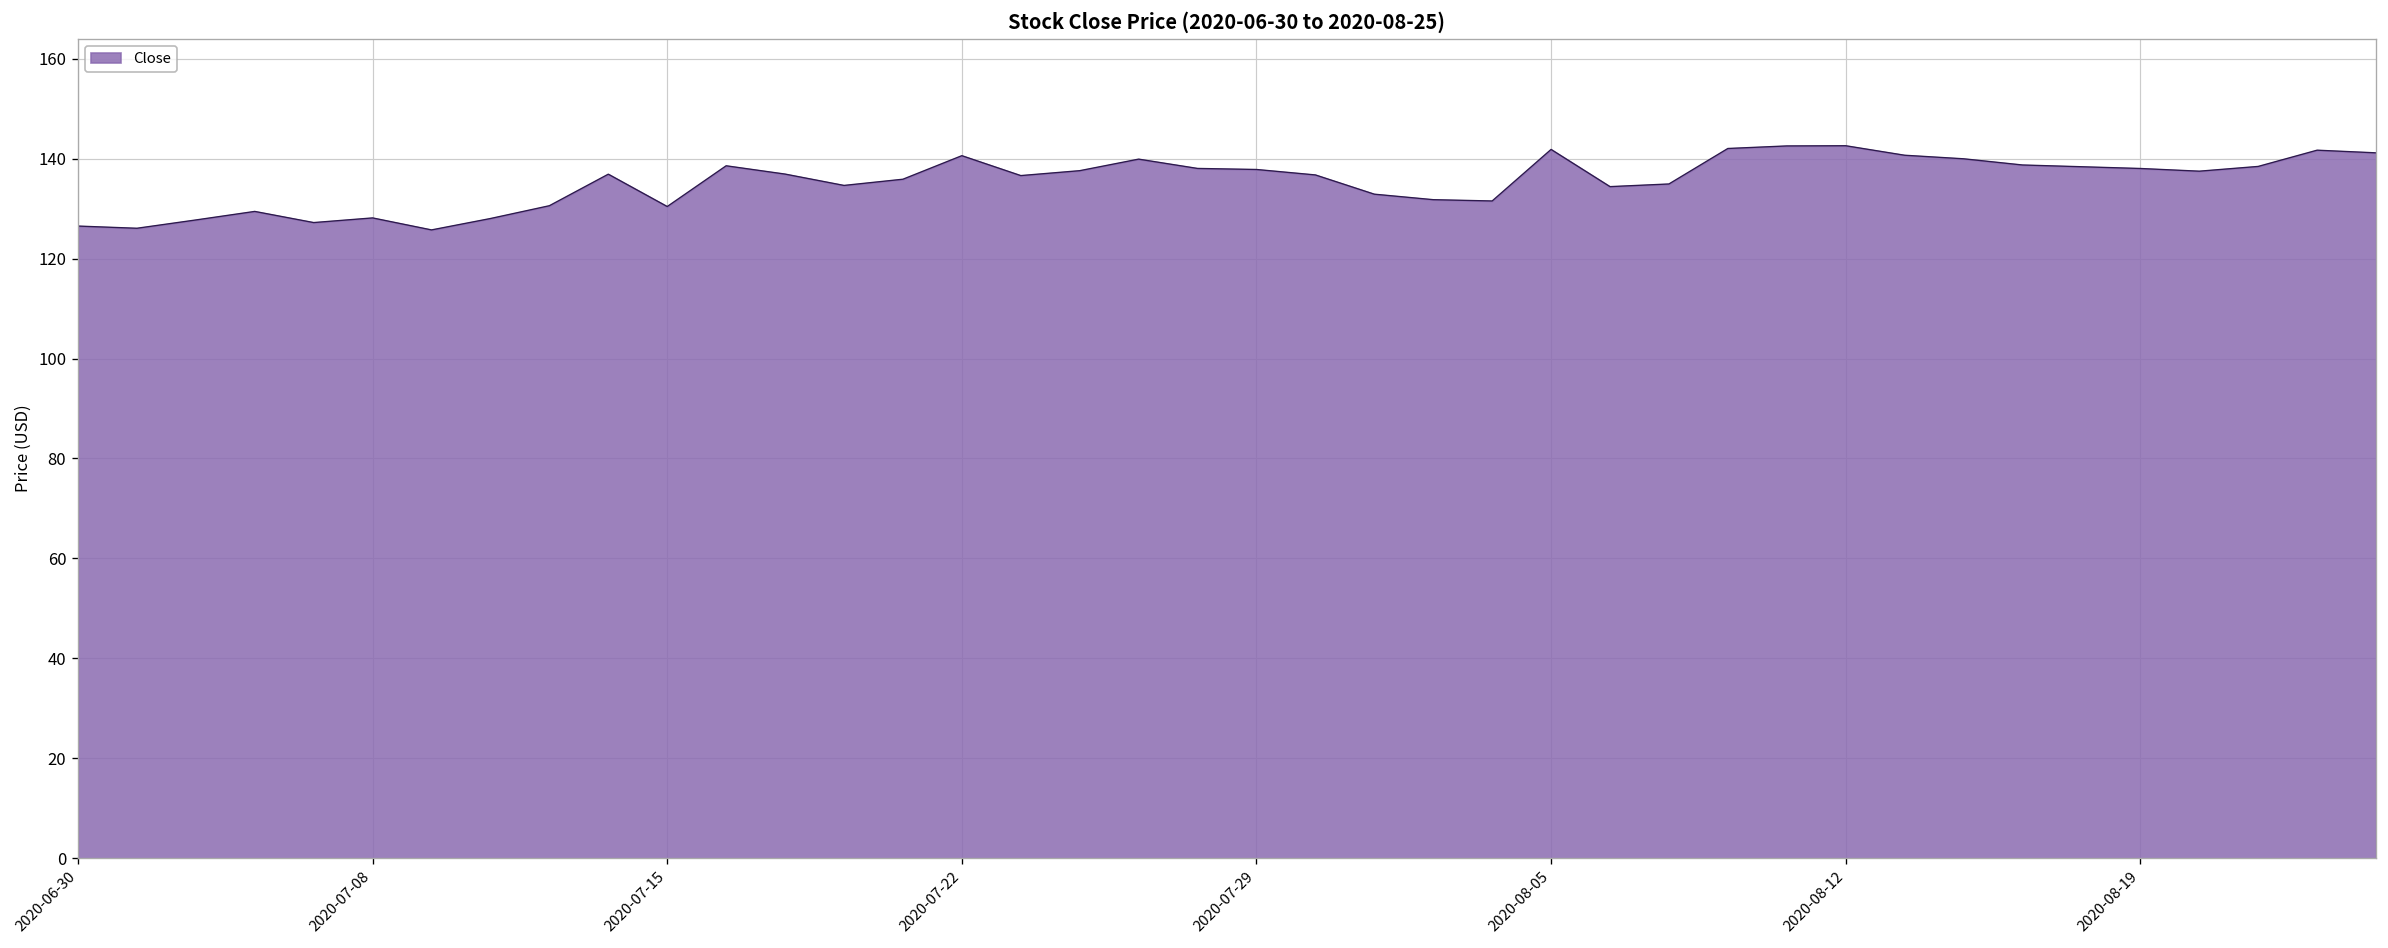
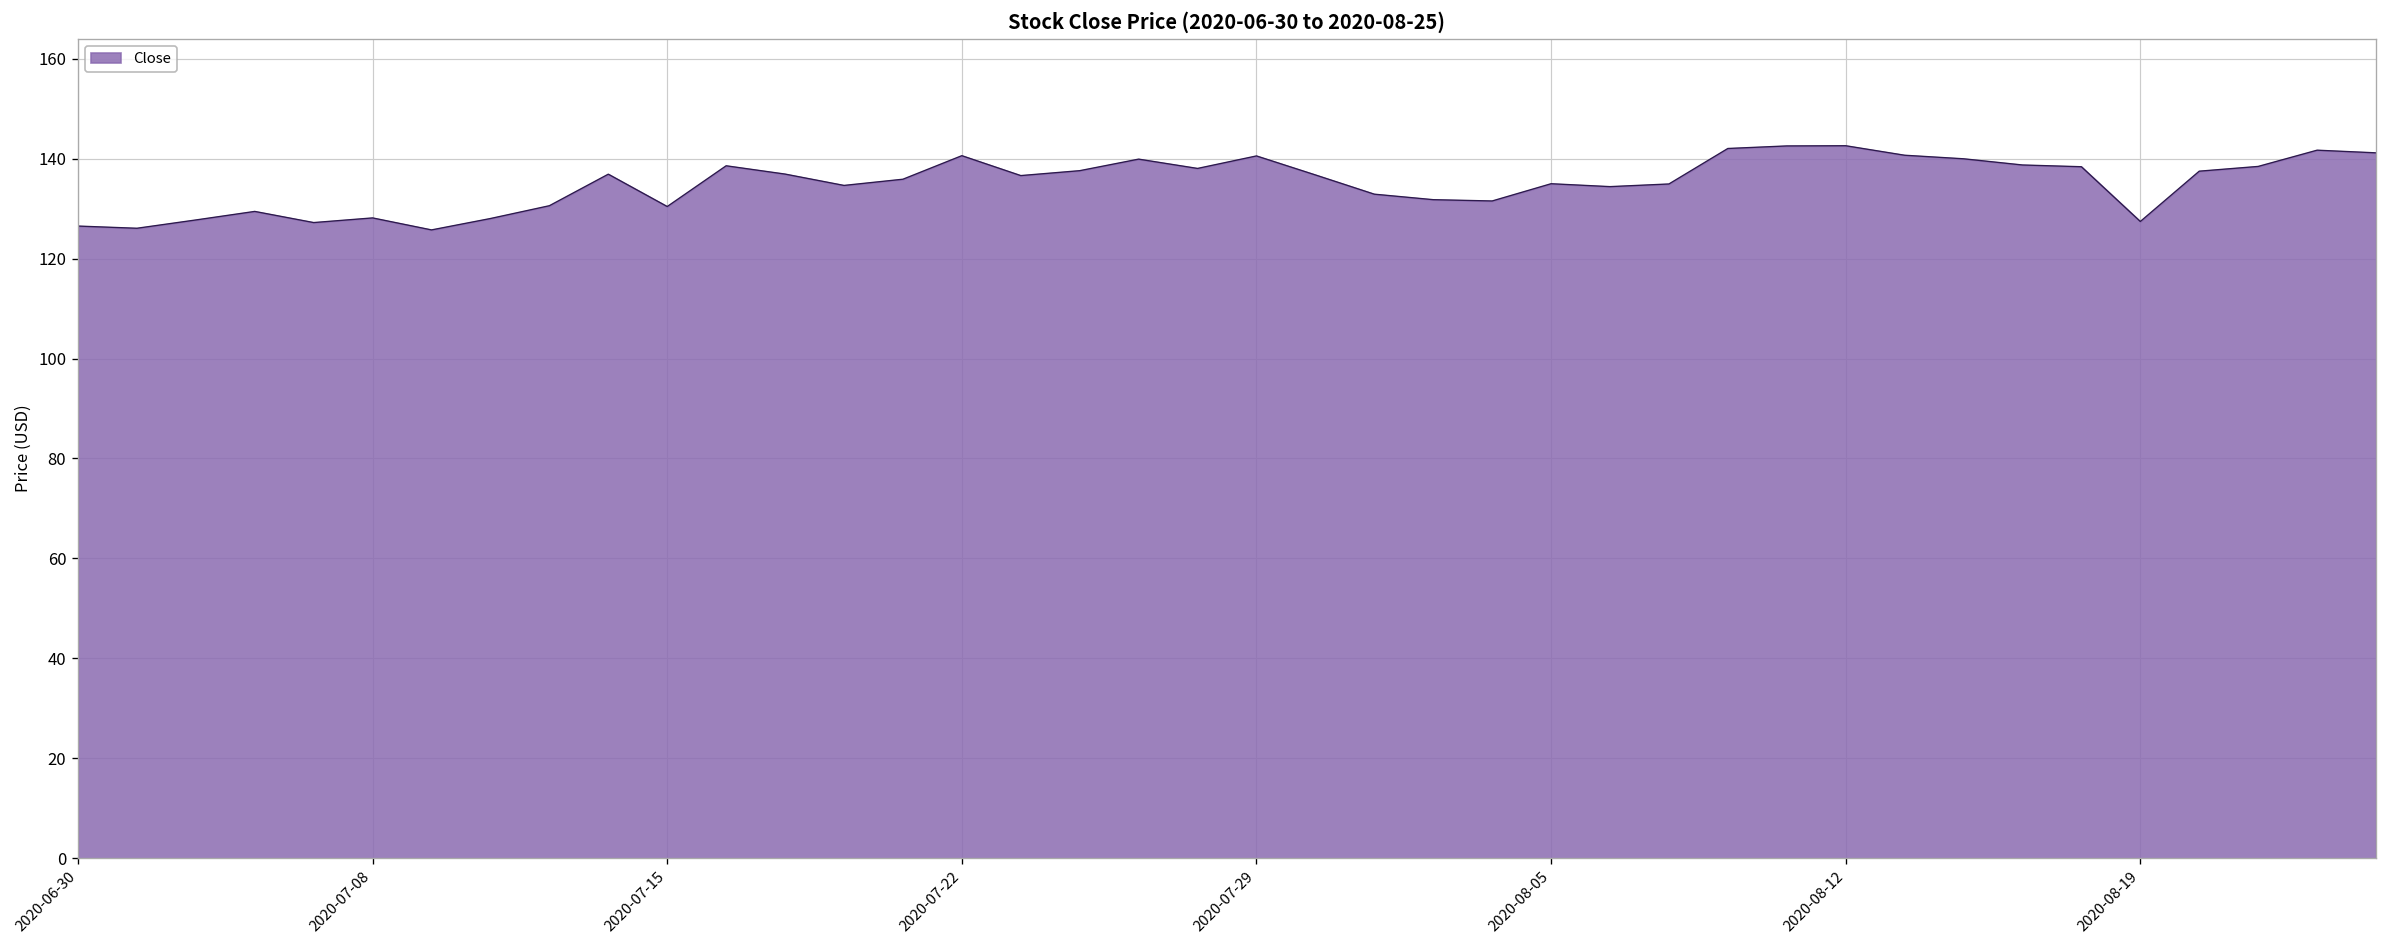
2020-07-29: 138 -> 141
2020-08-05: 142 -> 135
2020-08-19: 138 -> 127
